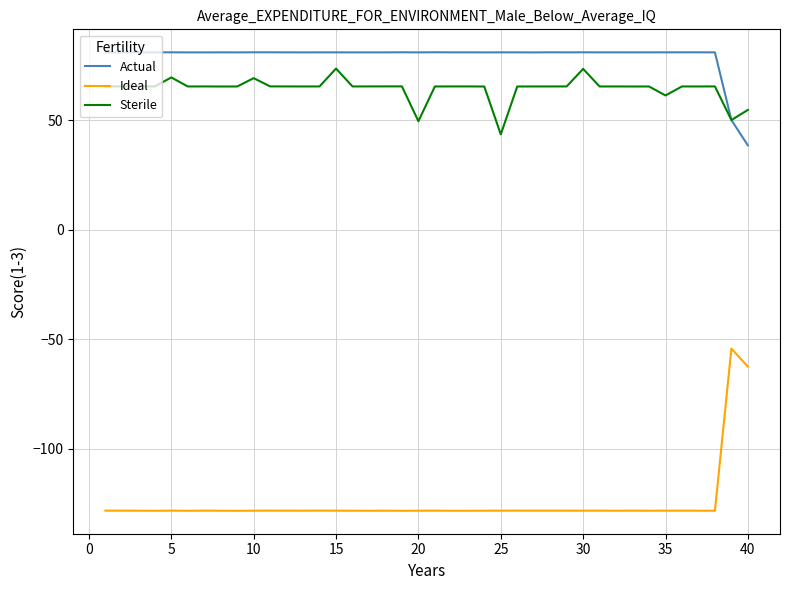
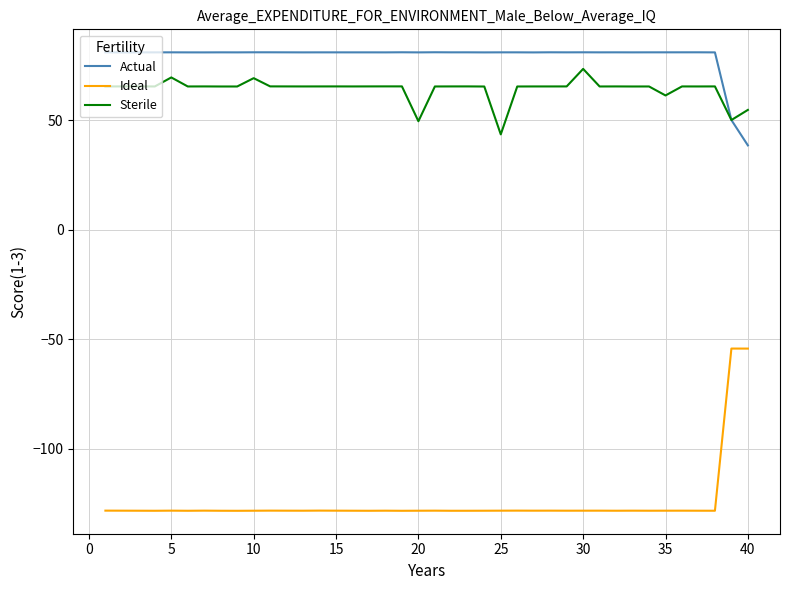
Sterile, 15: 74 -> 65
Ideal, 40: -63 -> -54
